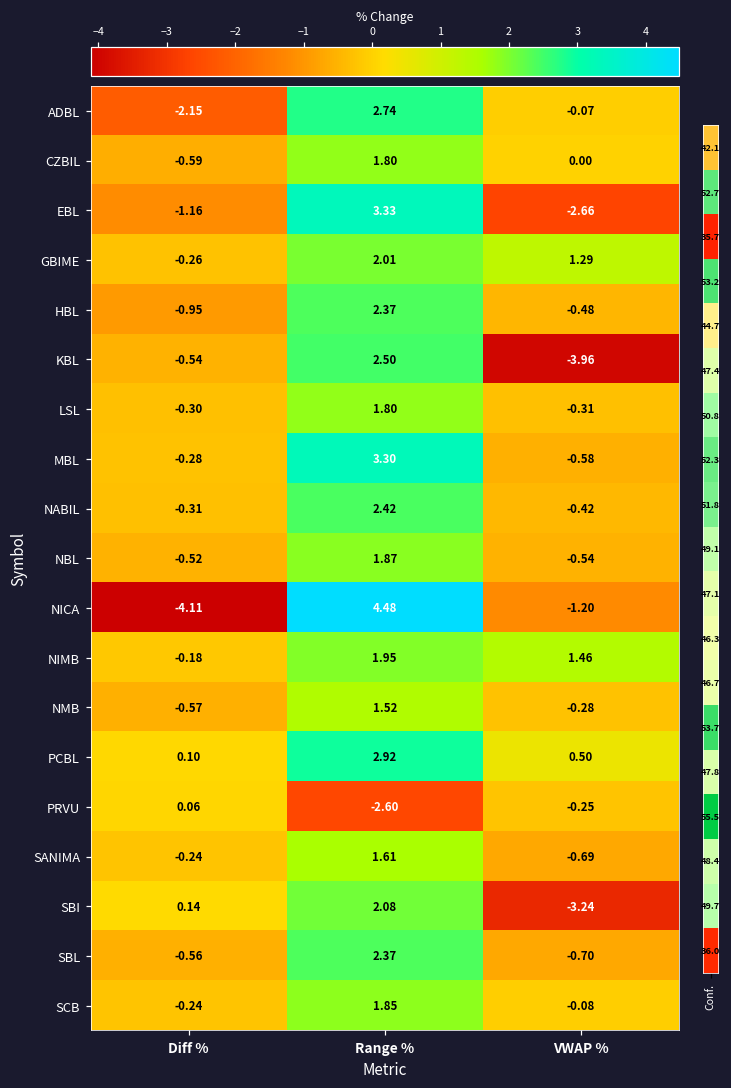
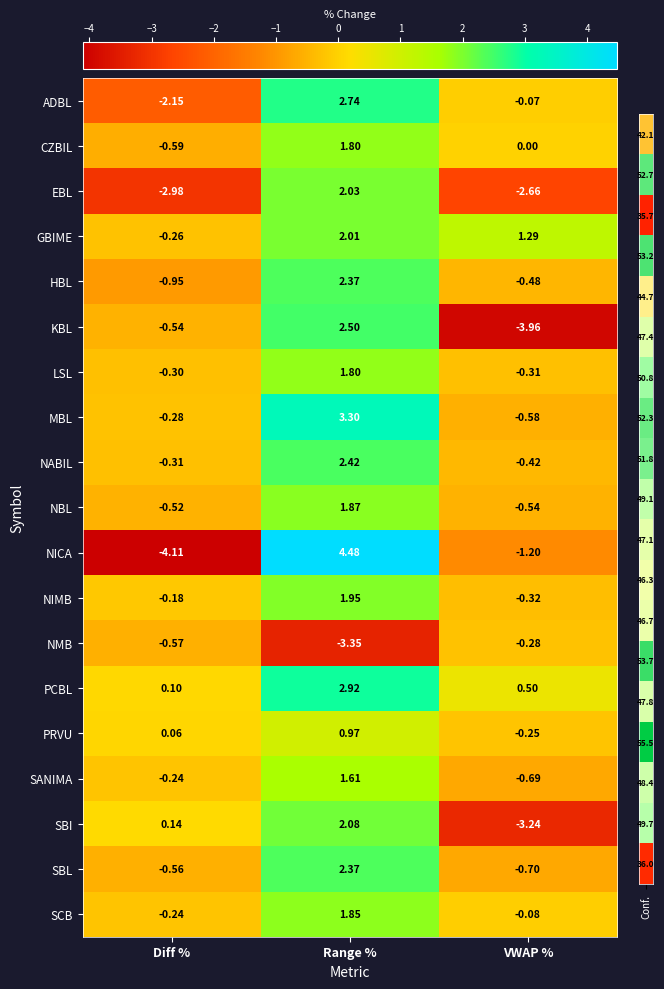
EBL, Diff %: -1.16 -> -2.98
EBL, Range %: 3.33 -> 2.03
NIMB, VWAP %: 1.46 -> -0.32
NMB, Range %: 1.52 -> -3.35
PRVU, Range %: -2.60 -> 0.97
